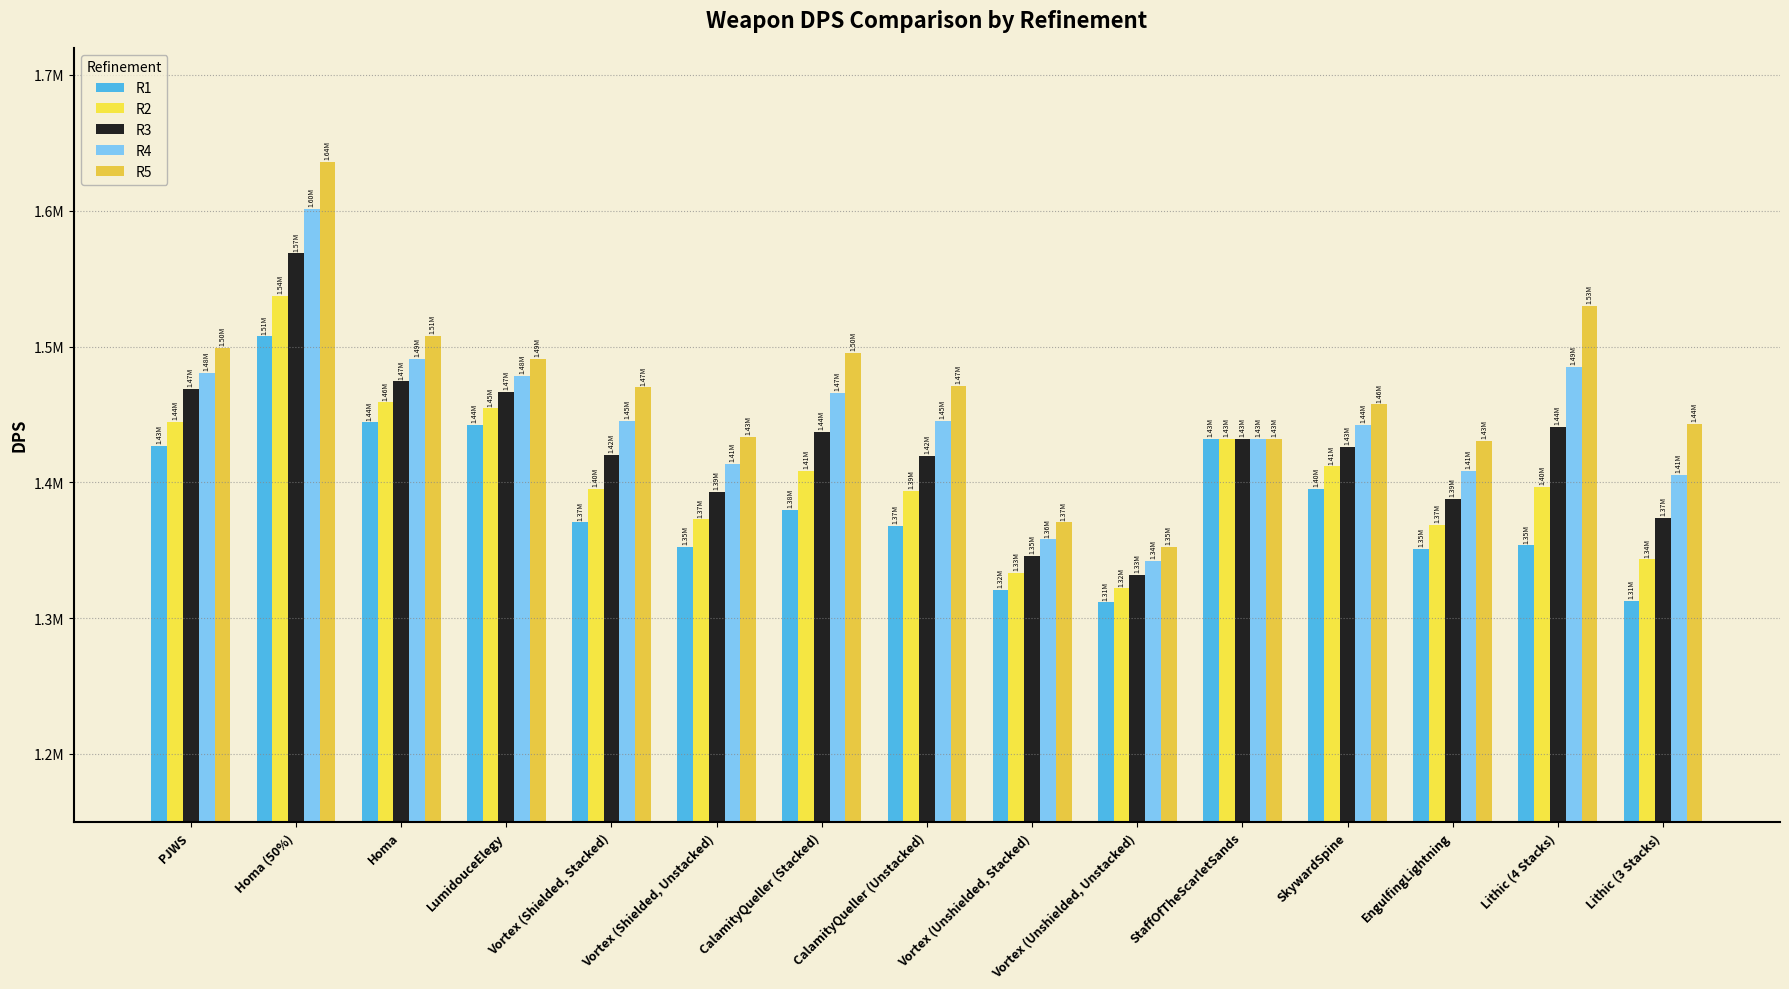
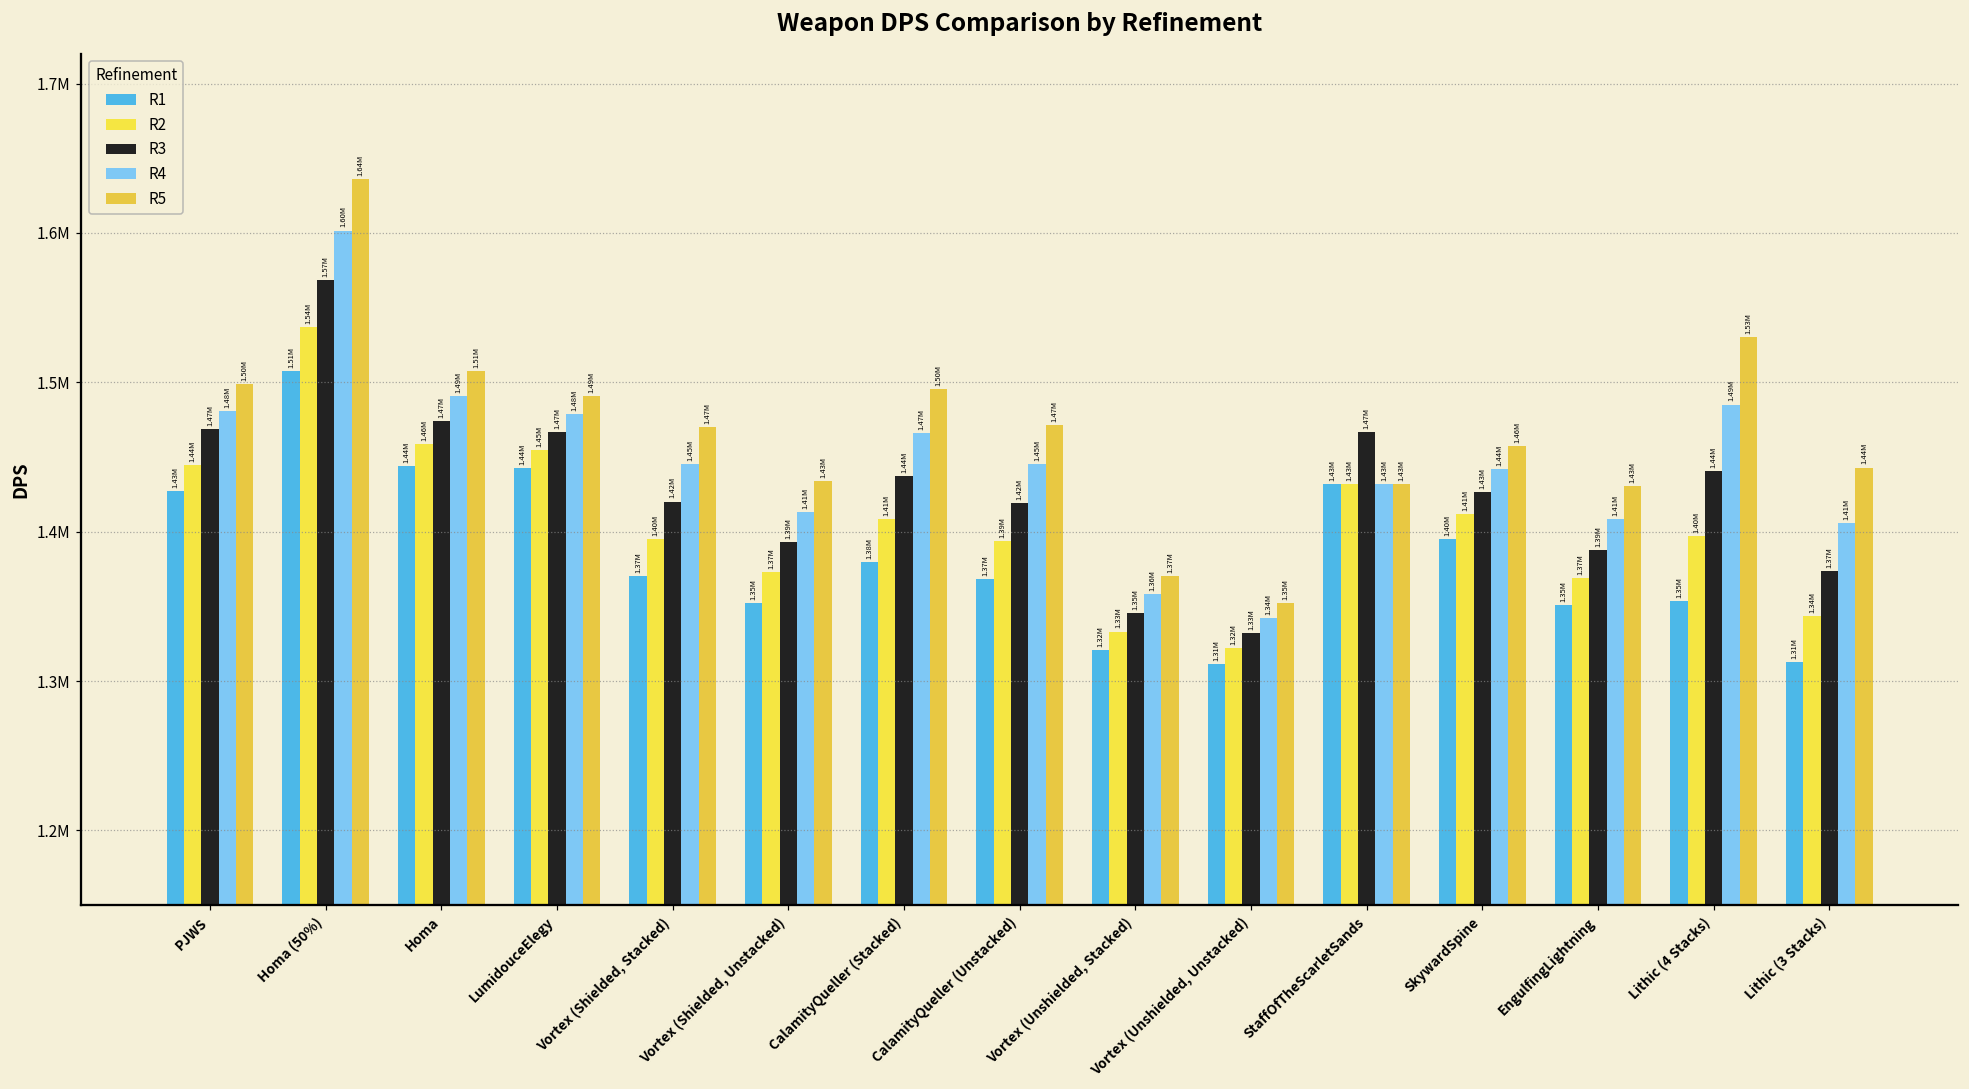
R3, StaffOfTheScarletSands: 1.43M -> 1.47M
